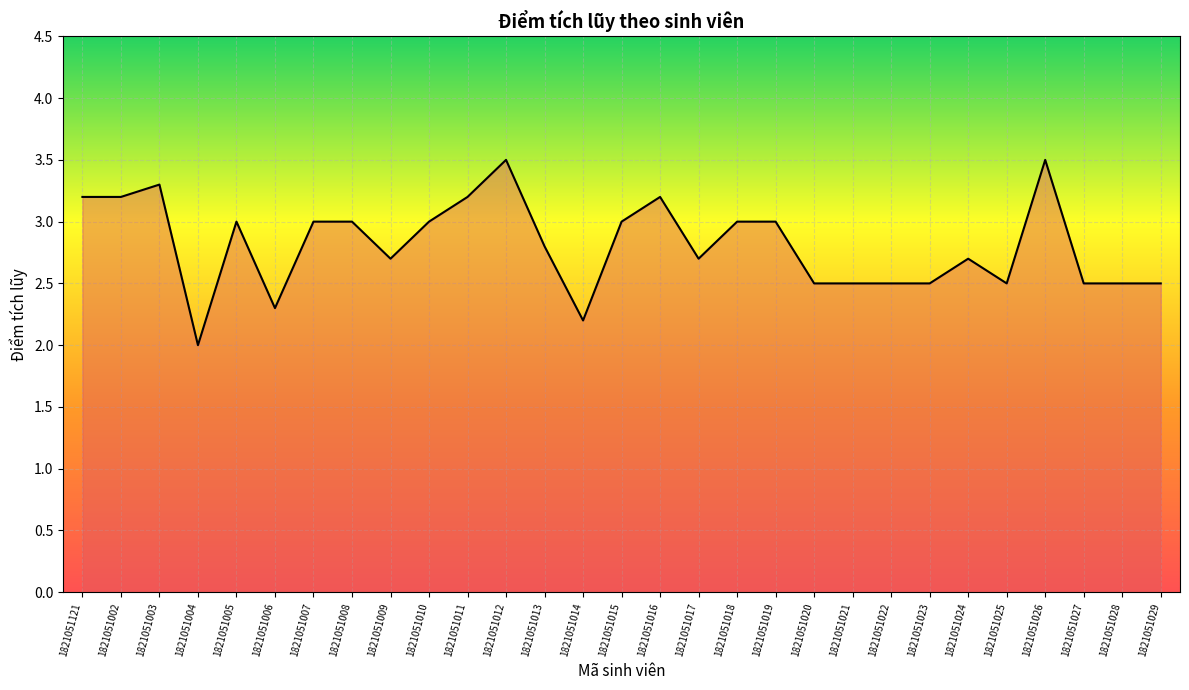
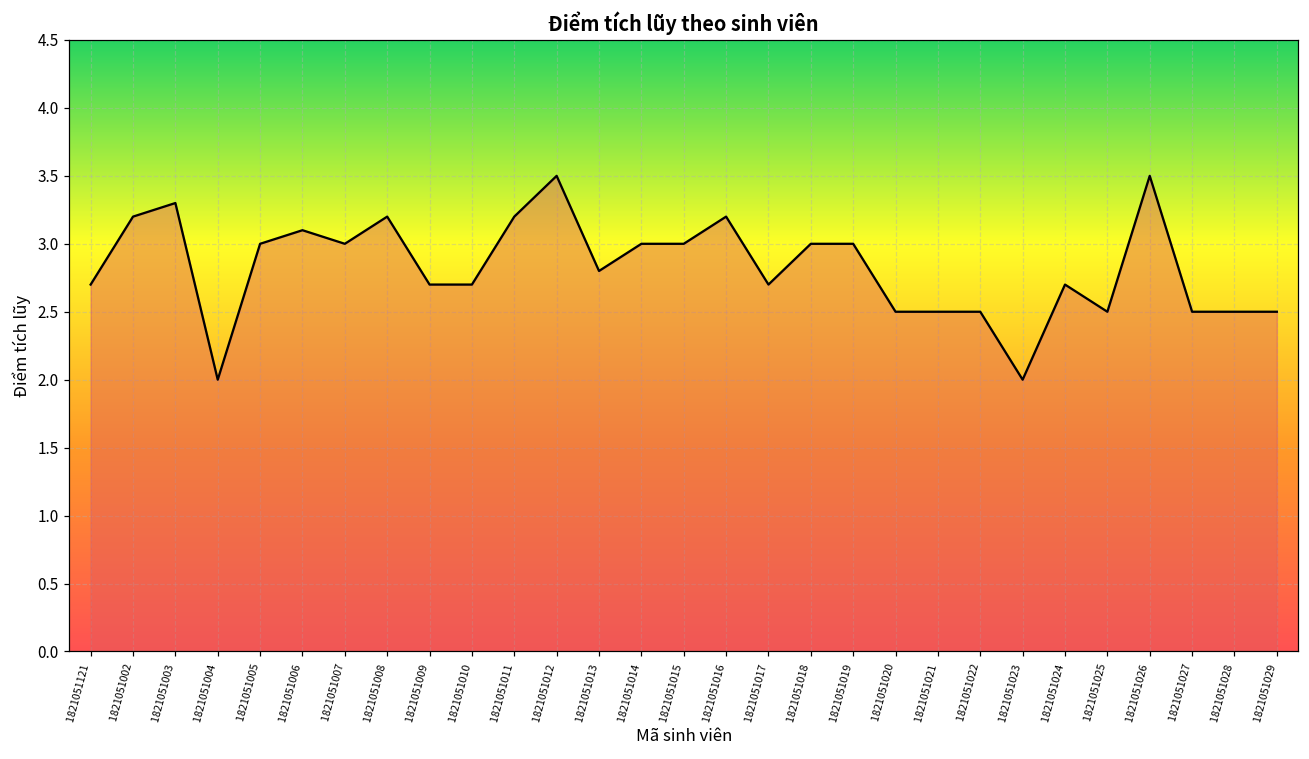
1821051121: 3.2 -> 2.7
1821051006: 2.3 -> 3.1
1821051008: 3.0 -> 3.2
1821051010: 3.0 -> 2.7
1821051014: 2.2 -> 3.0
1821051023: 2.5 -> 2.0
